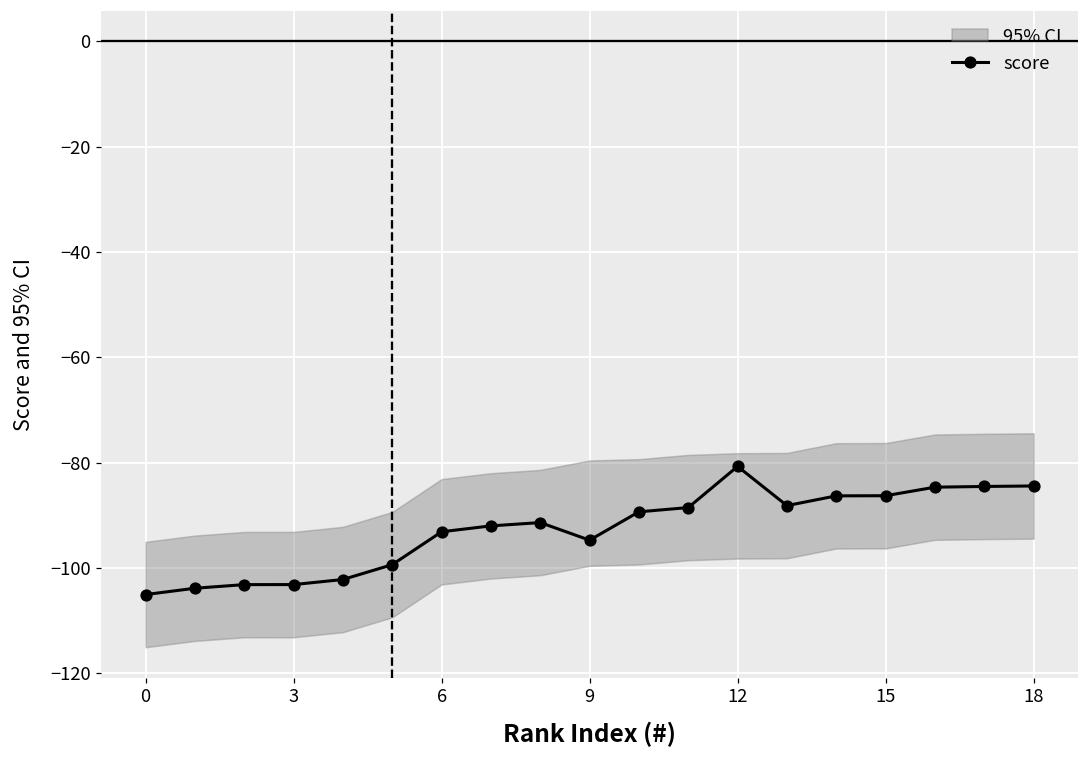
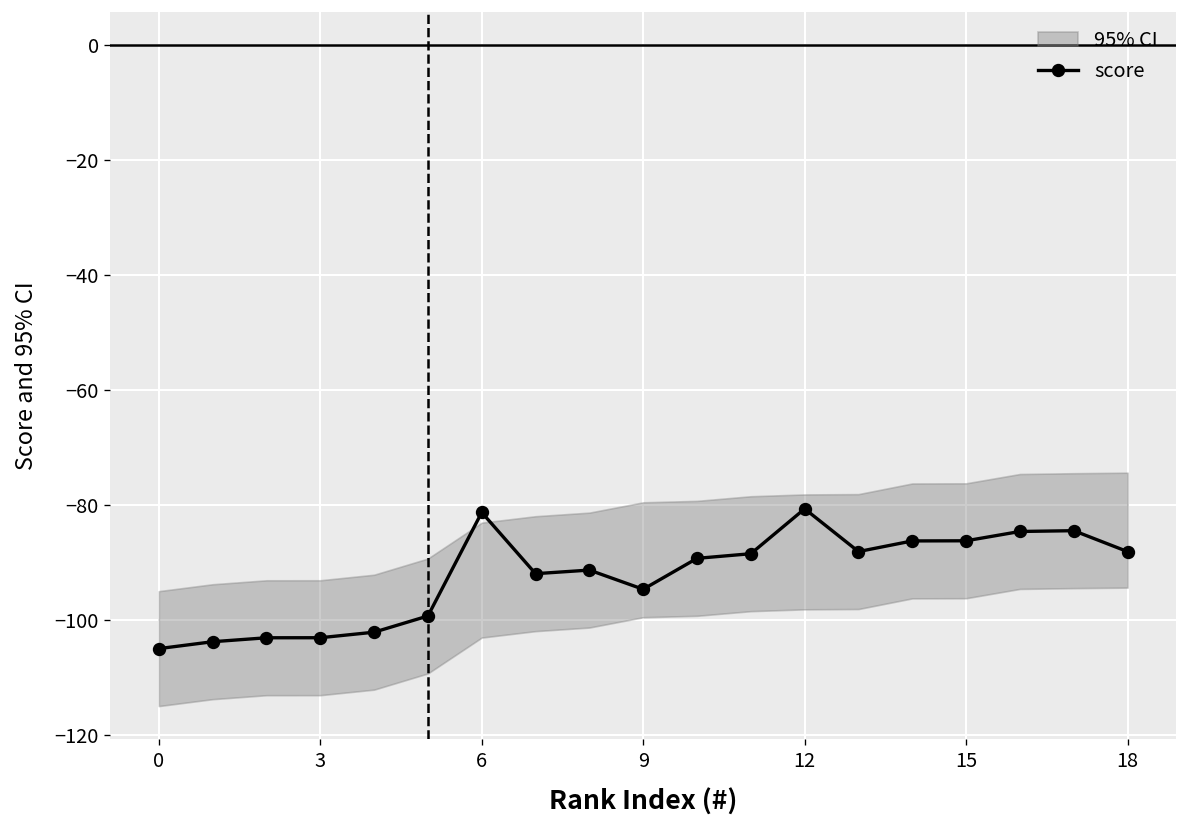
score, 6: -93 -> -81
score, 18: -84 -> -88
